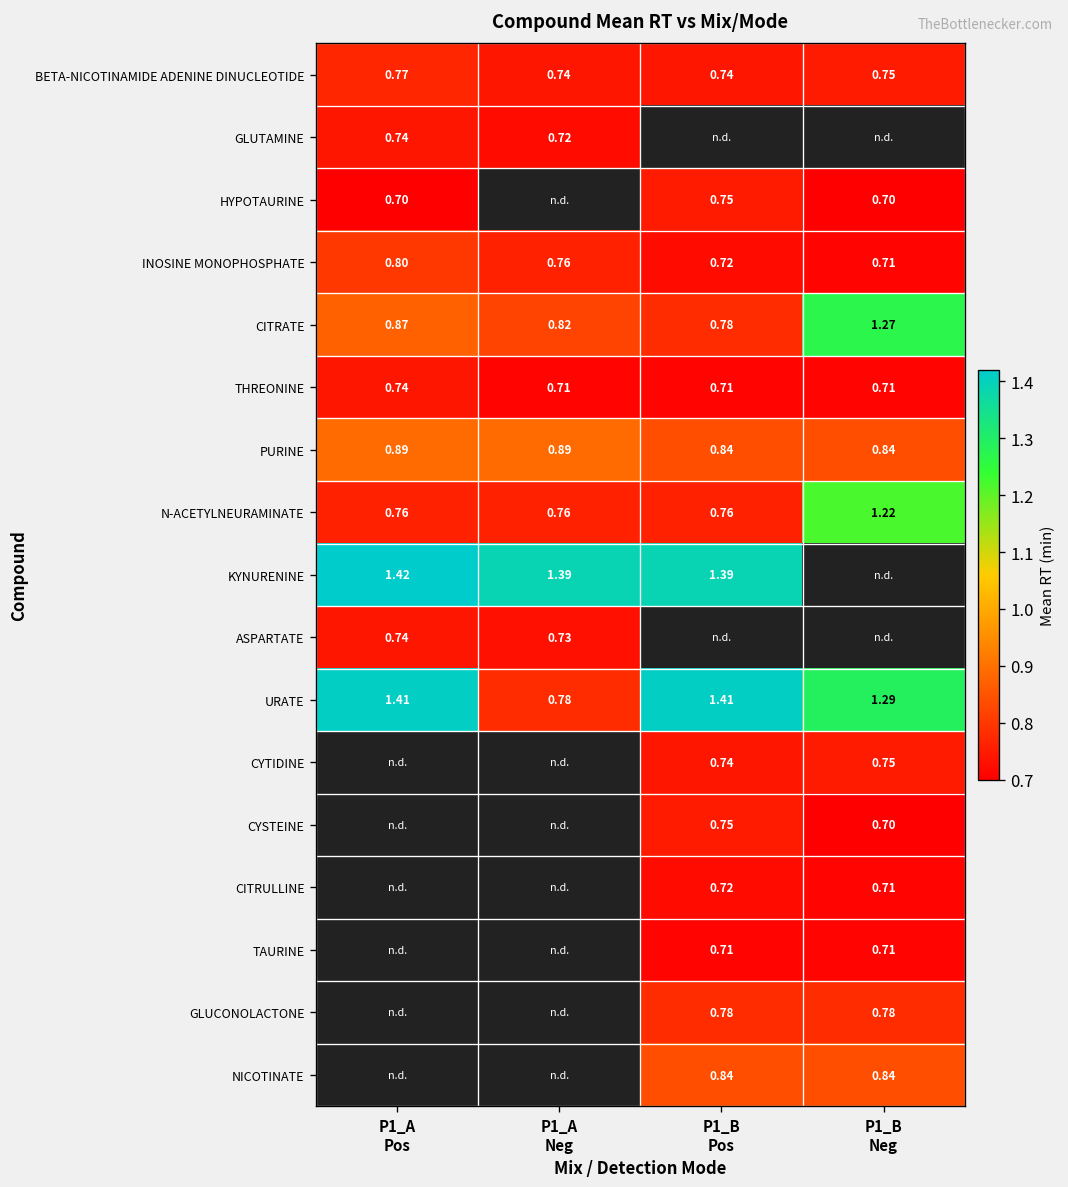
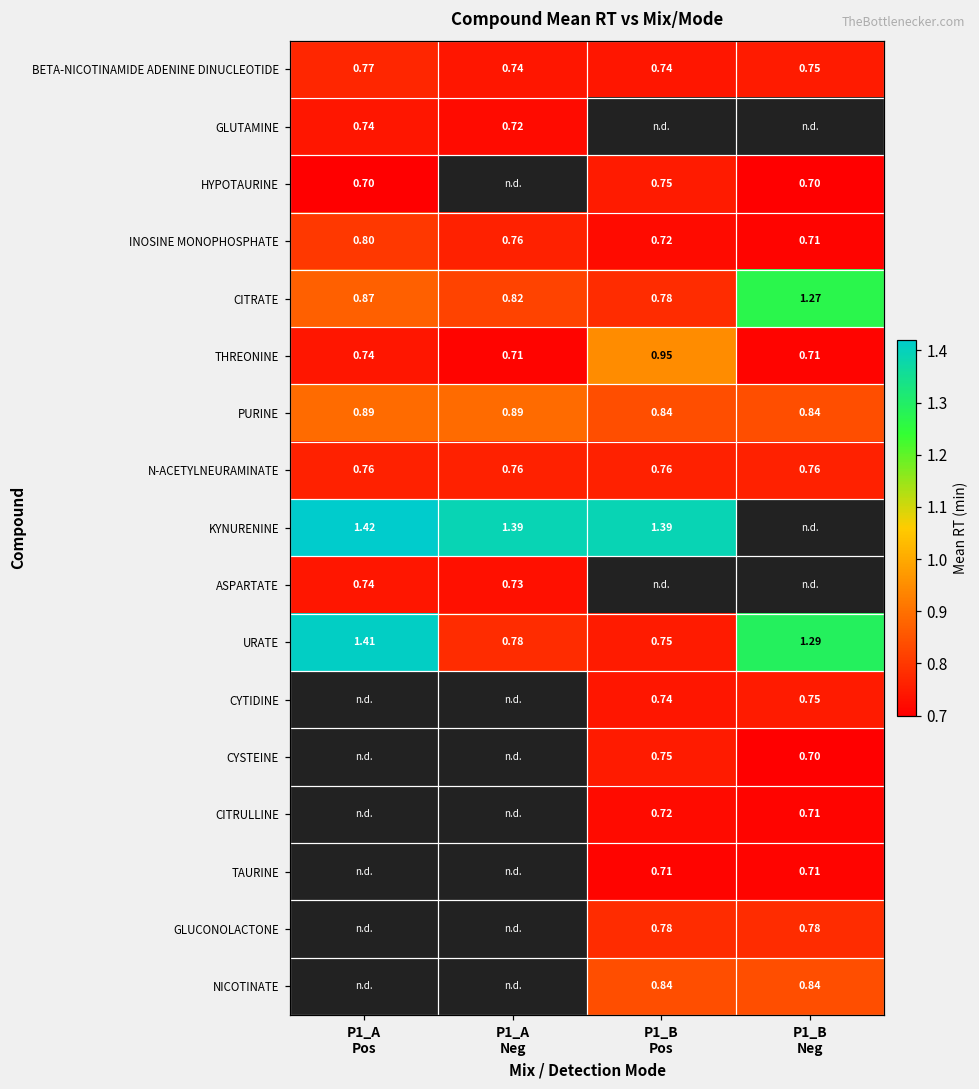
THREONINE, P1_B Pos: 0.71 -> 0.95
N-ACETYLNEURAMINATE, P1_B Neg: 1.22 -> 0.76
URATE, P1_B Pos: 1.41 -> 0.75
